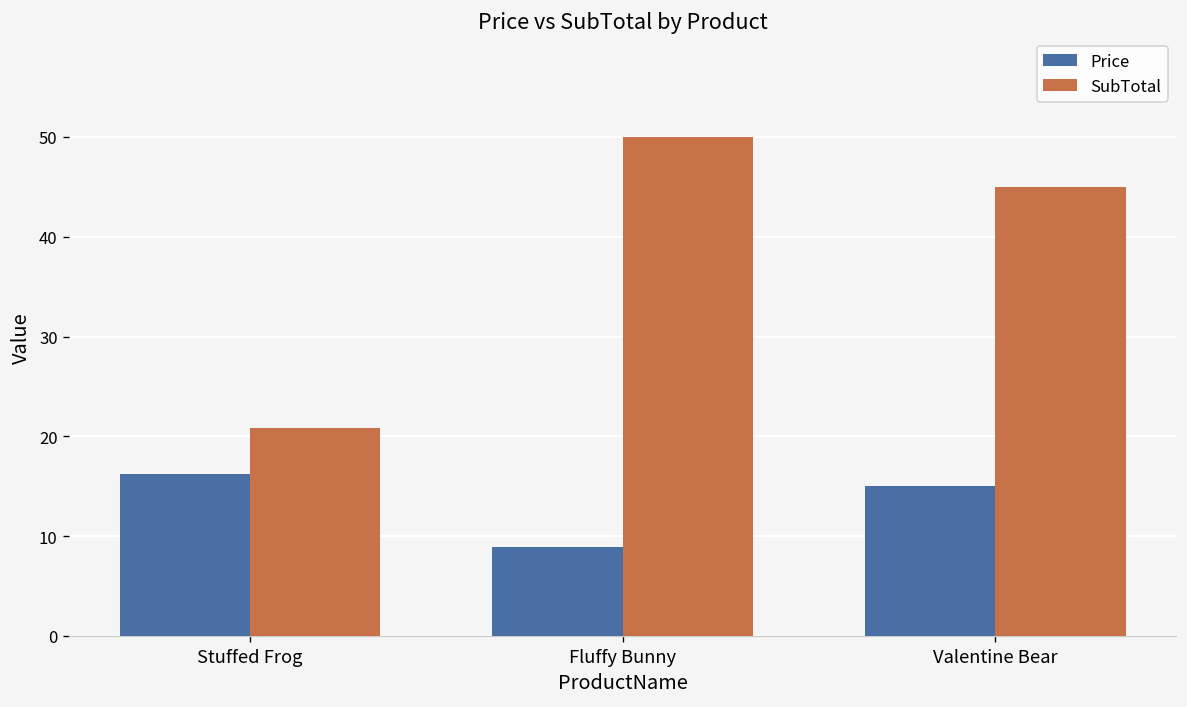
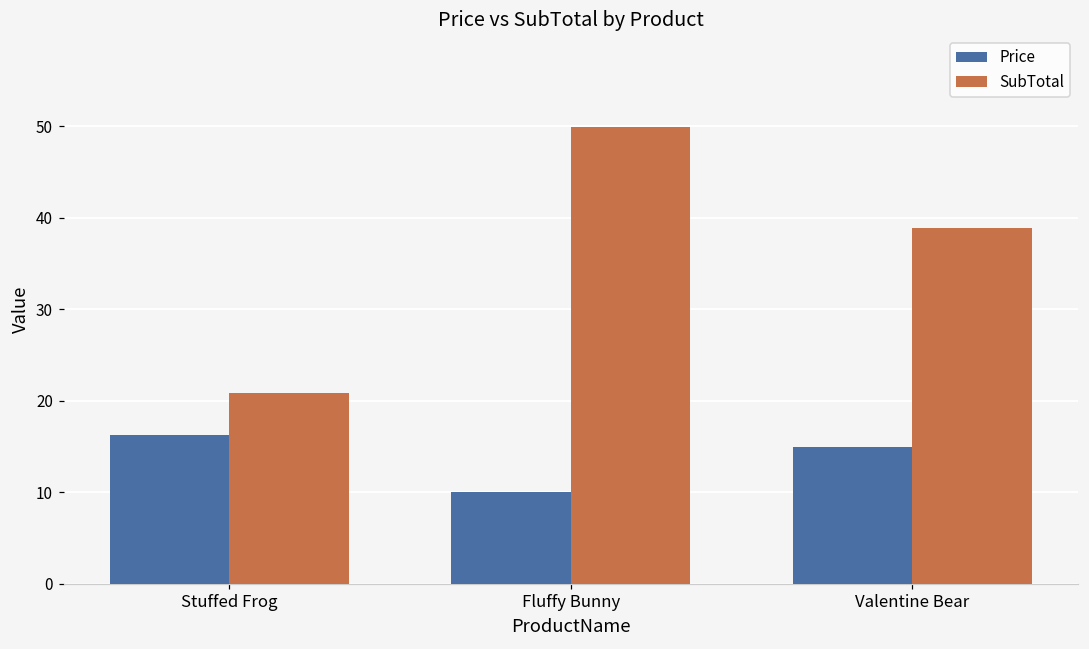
Price, Fluffy Bunny: 9 -> 10
SubTotal, Valentine Bear: 45 -> 39
